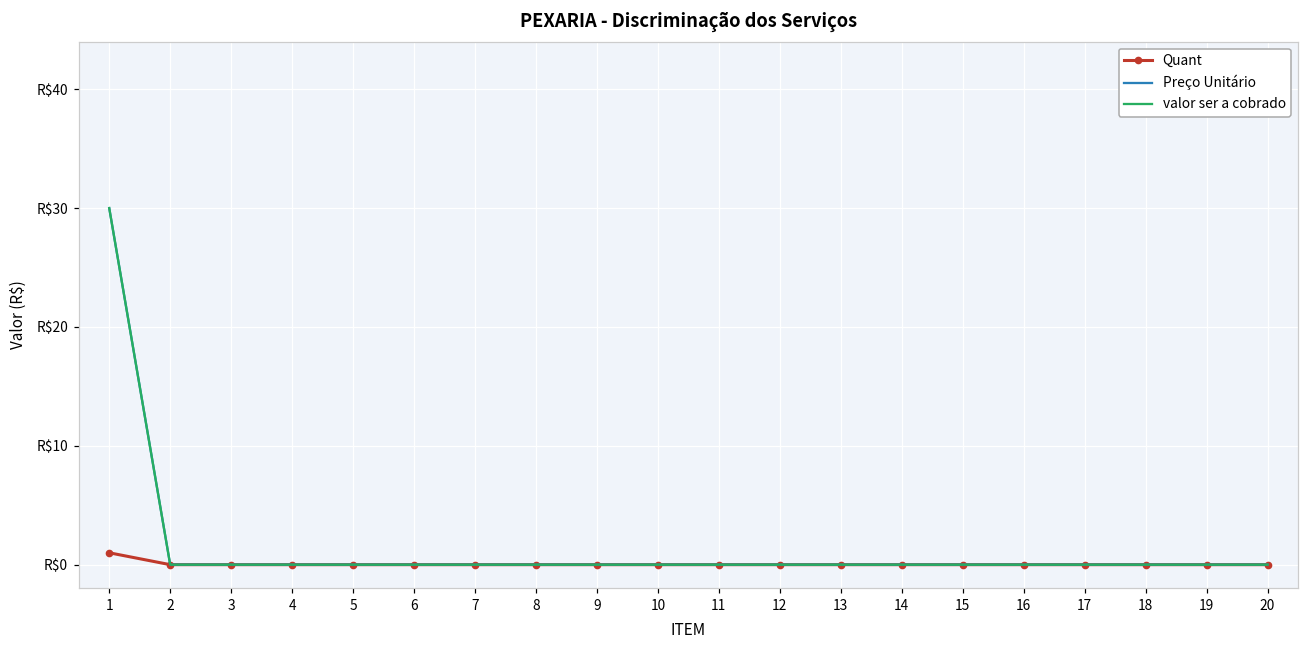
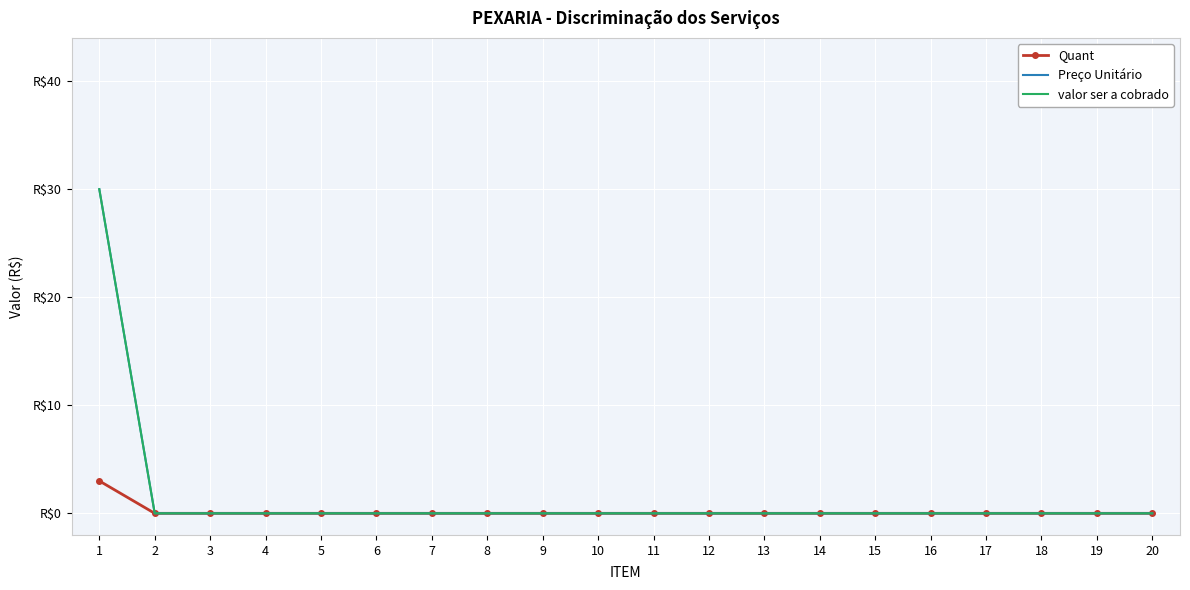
Quant, 1: R$1 -> R$3
